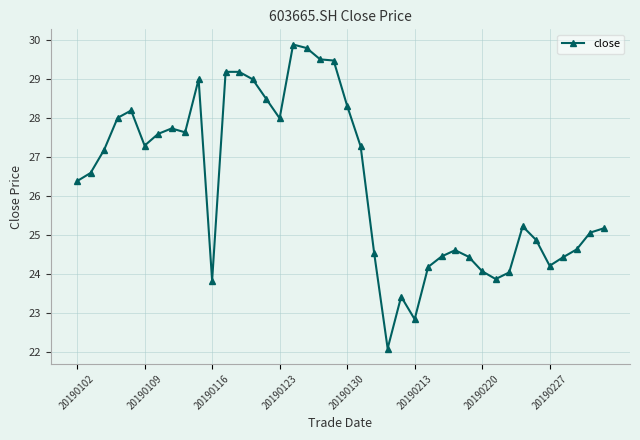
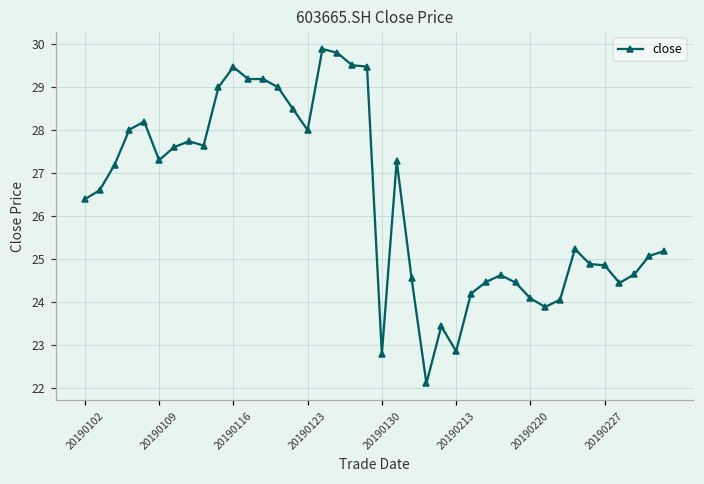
20190116: 23.8 -> 29.5
20190130: 28.3 -> 22.8
20190227: 24.2 -> 24.9
